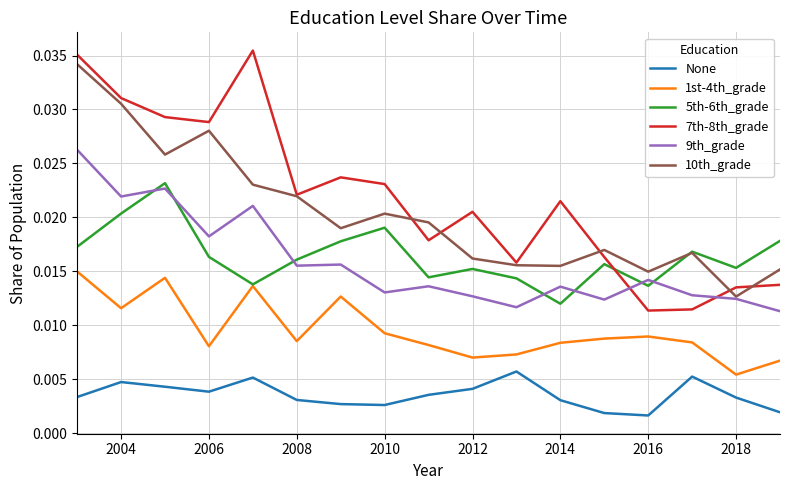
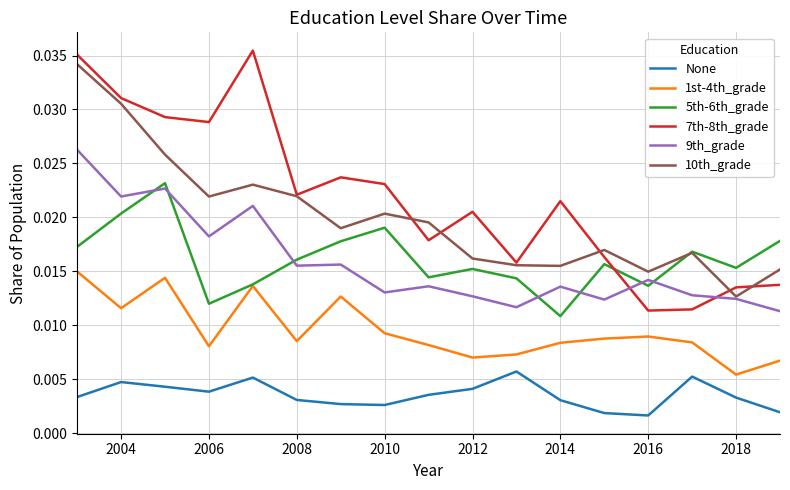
5th-6th_grade, 2006: 0.0163 -> 0.0120
10th_grade, 2006: 0.0280 -> 0.0219
5th-6th_grade, 2014: 0.0120 -> 0.0108
